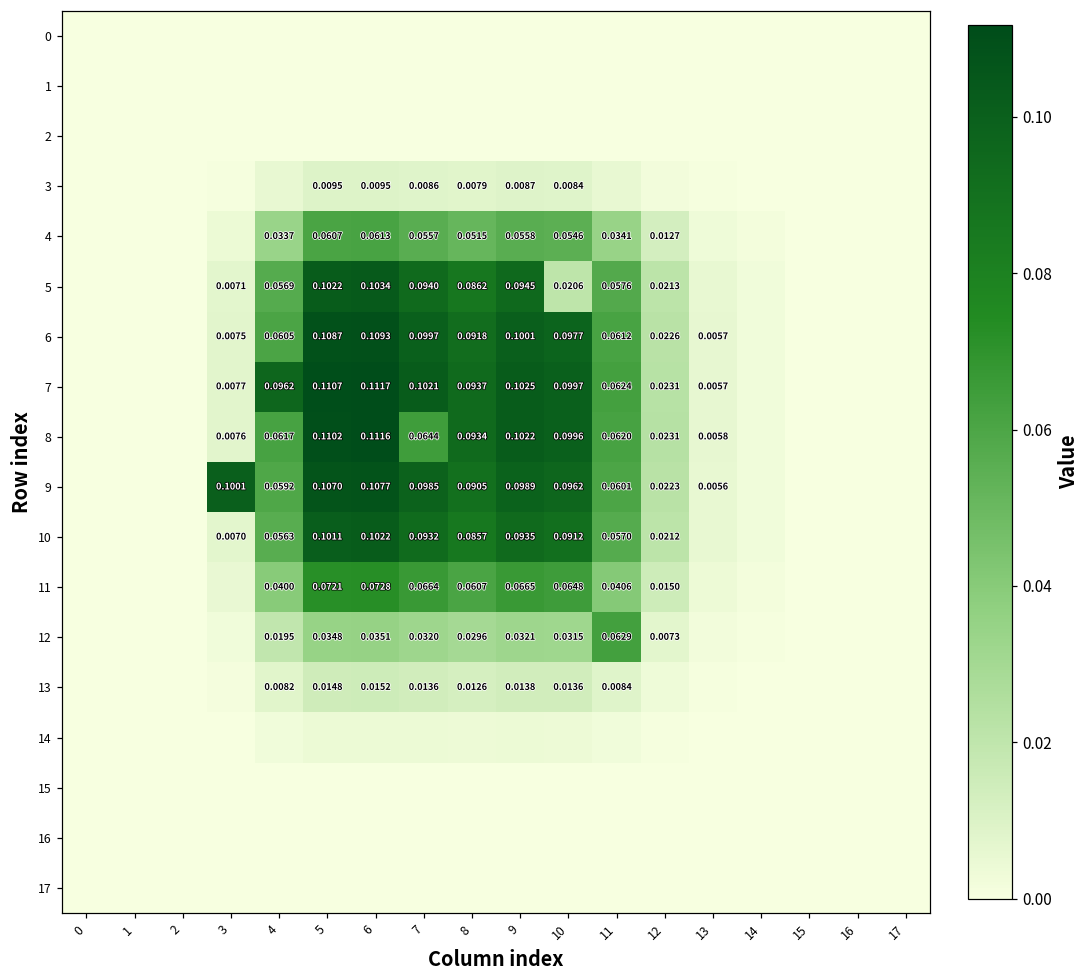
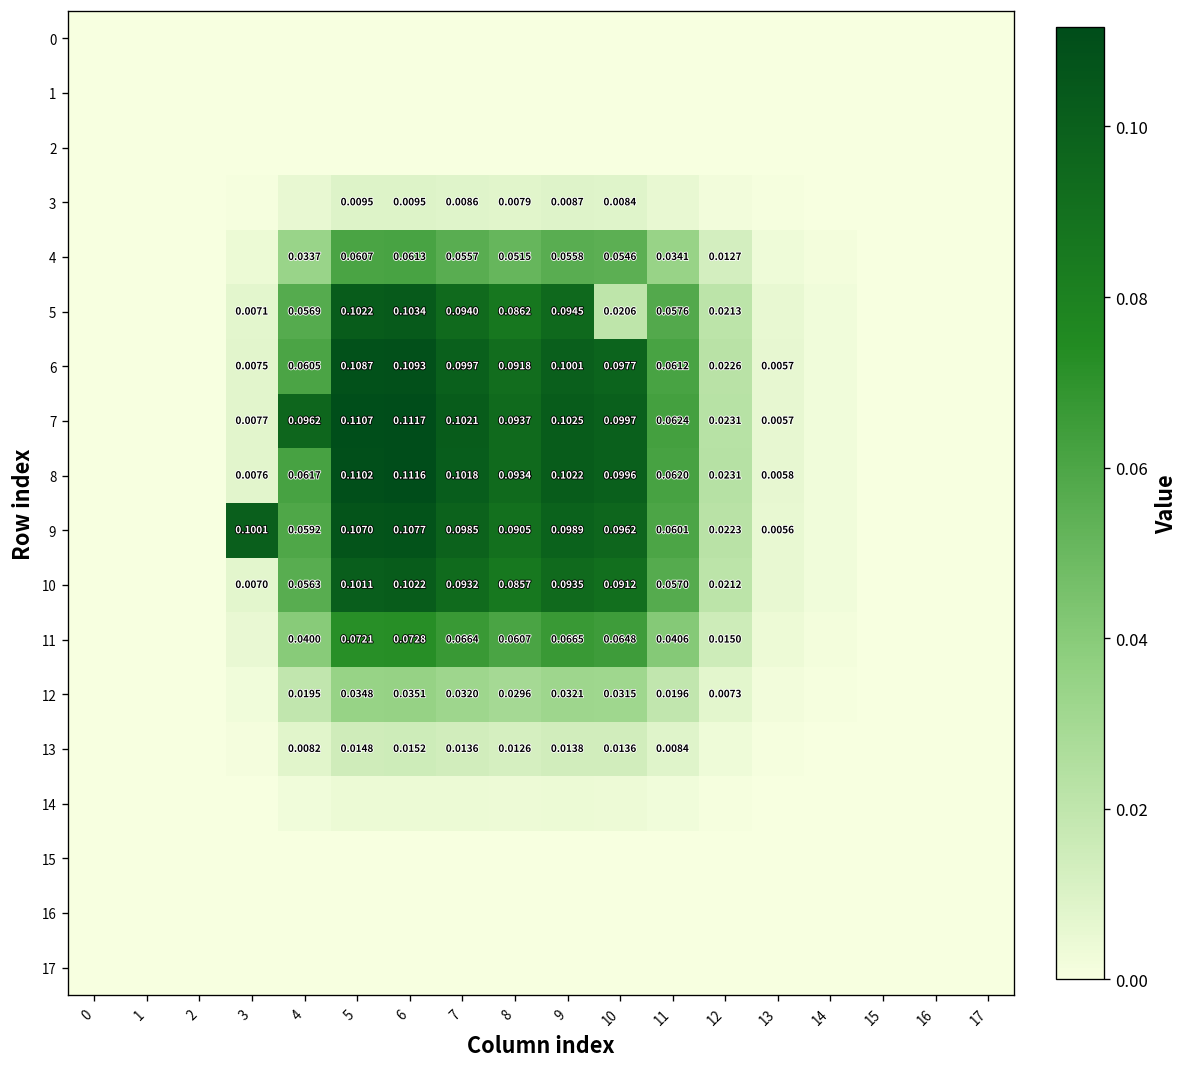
8, 7: 0.0644 -> 0.1018
12, 11: 0.0629 -> 0.0196
